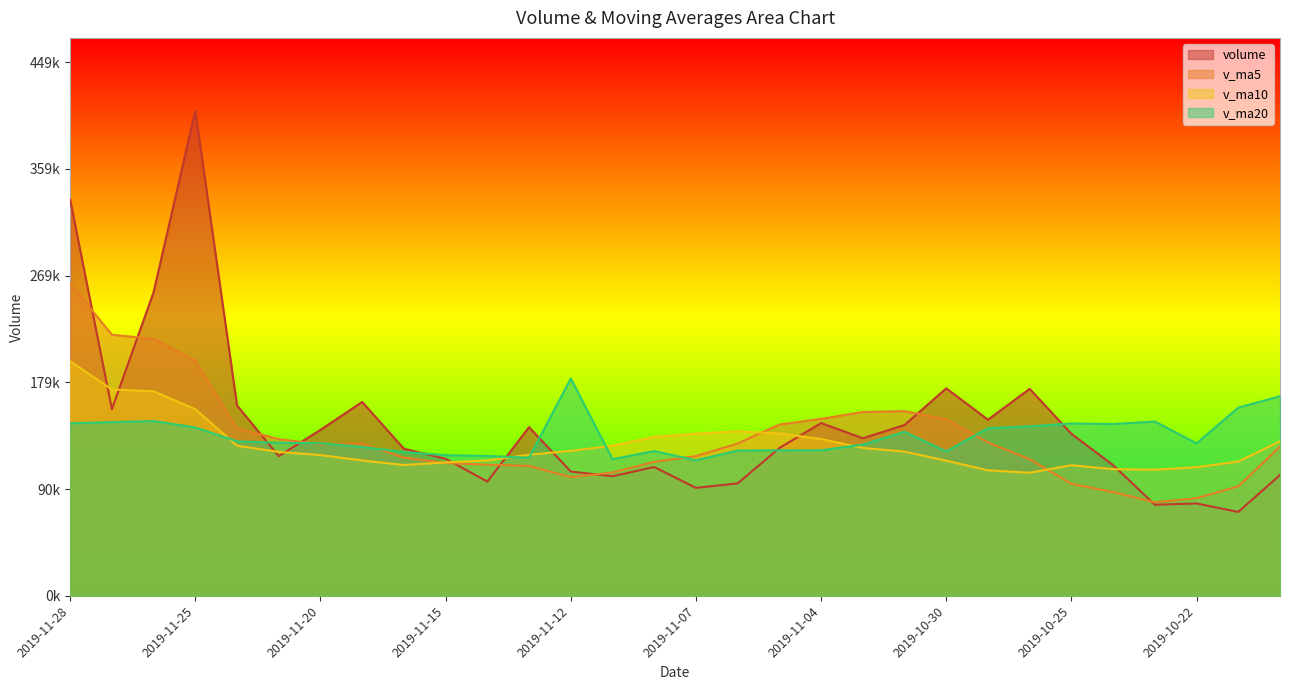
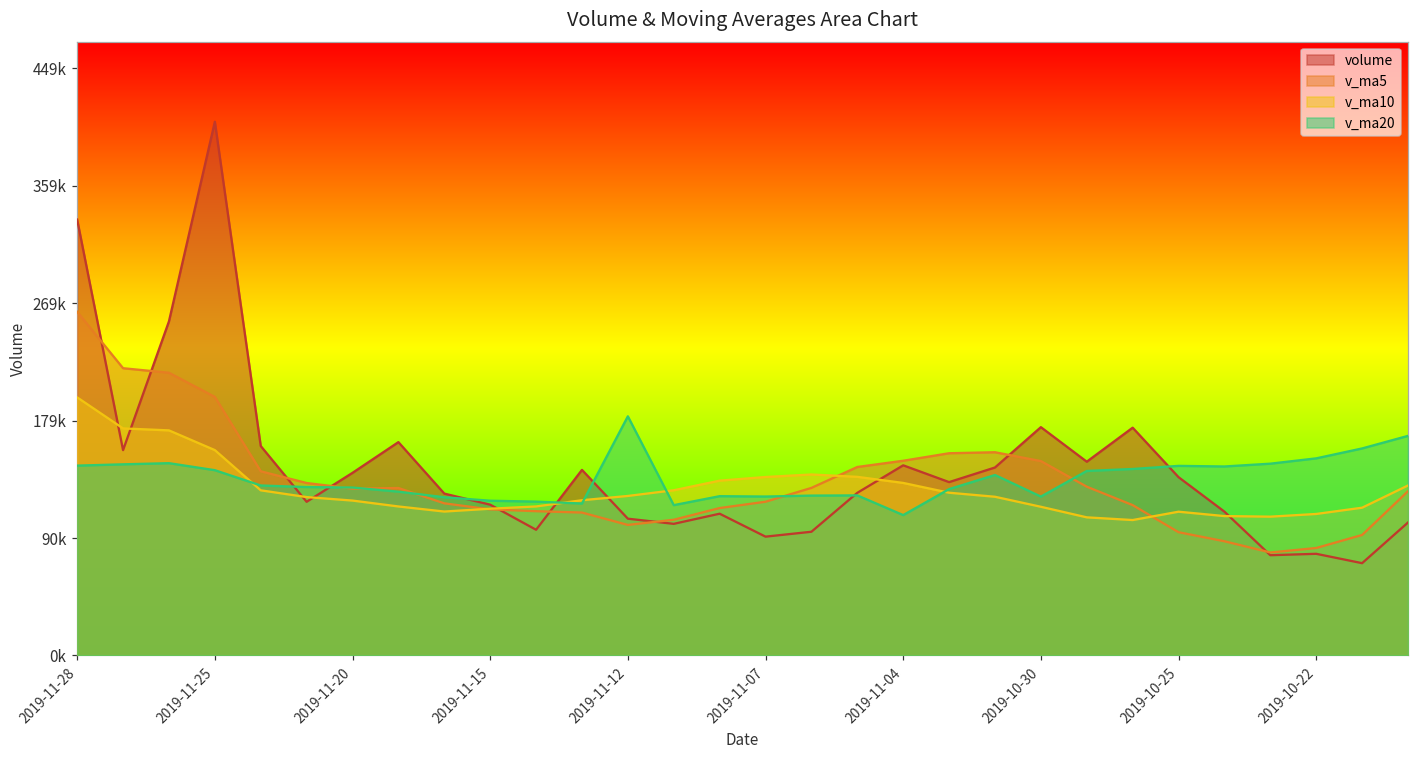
v_ma20, 2019-11-07: 114000 -> 121000
v_ma20, 2019-11-04: 122000 -> 107000
v_ma20, 2019-10-22: 128000 -> 151000
